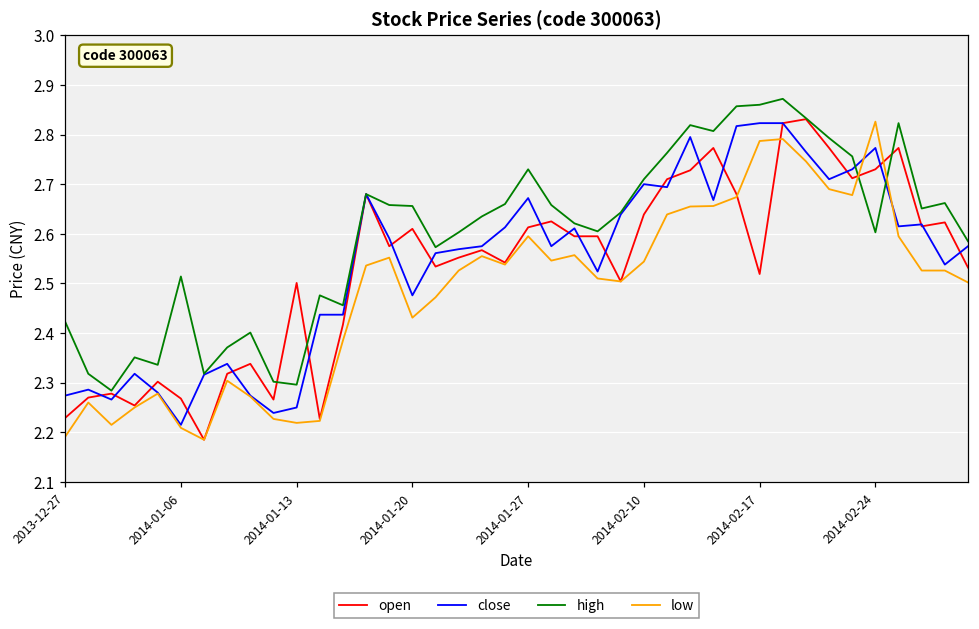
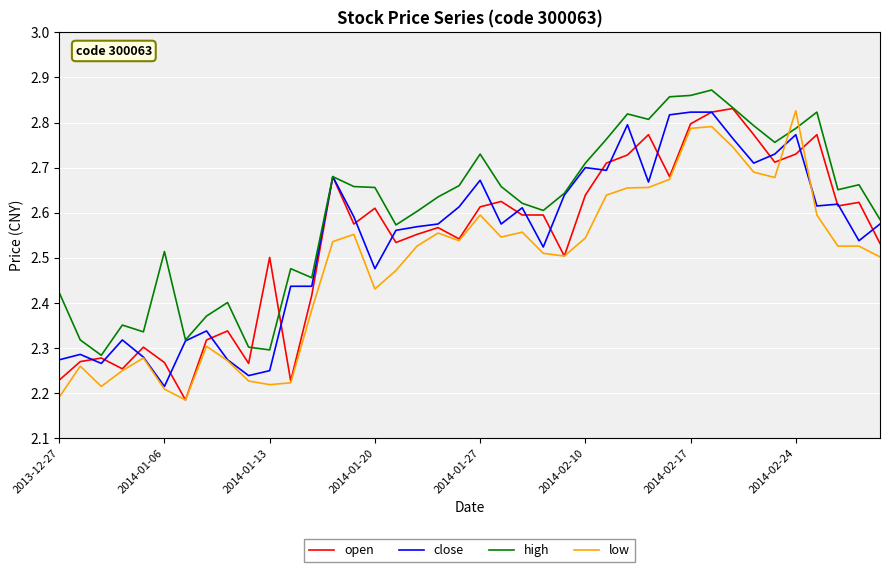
open, 2014-02-17: 2.52 -> 2.80
high, 2014-02-24: 2.60 -> 2.79
